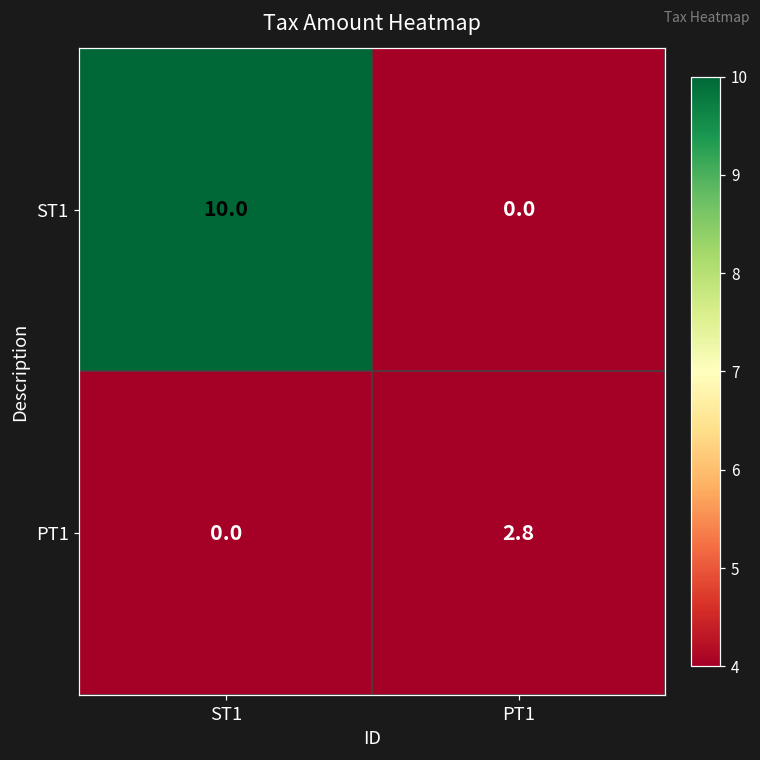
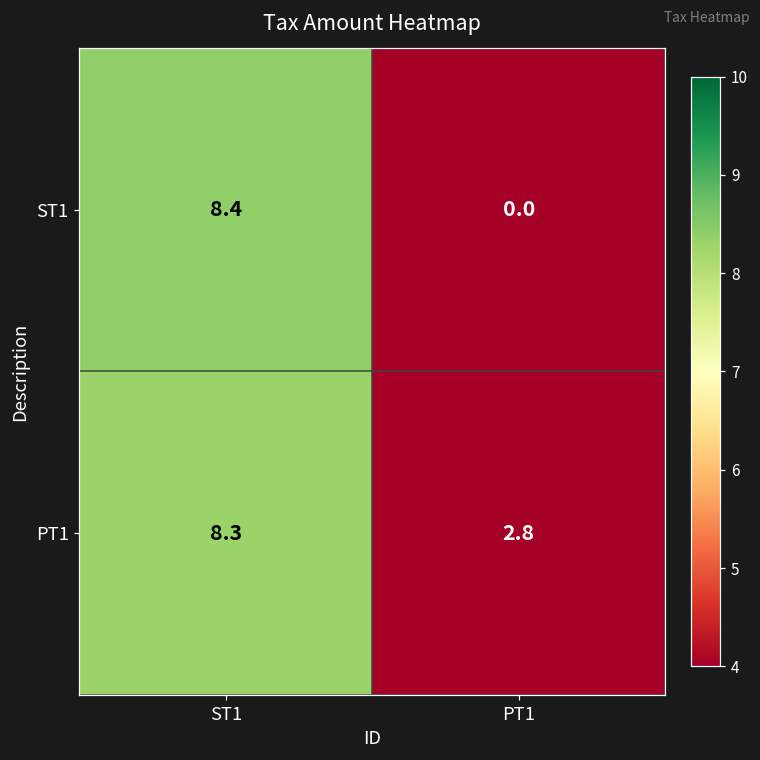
ST1, ST1: 10.0 -> 8.4
PT1, ST1: 0.0 -> 8.3
